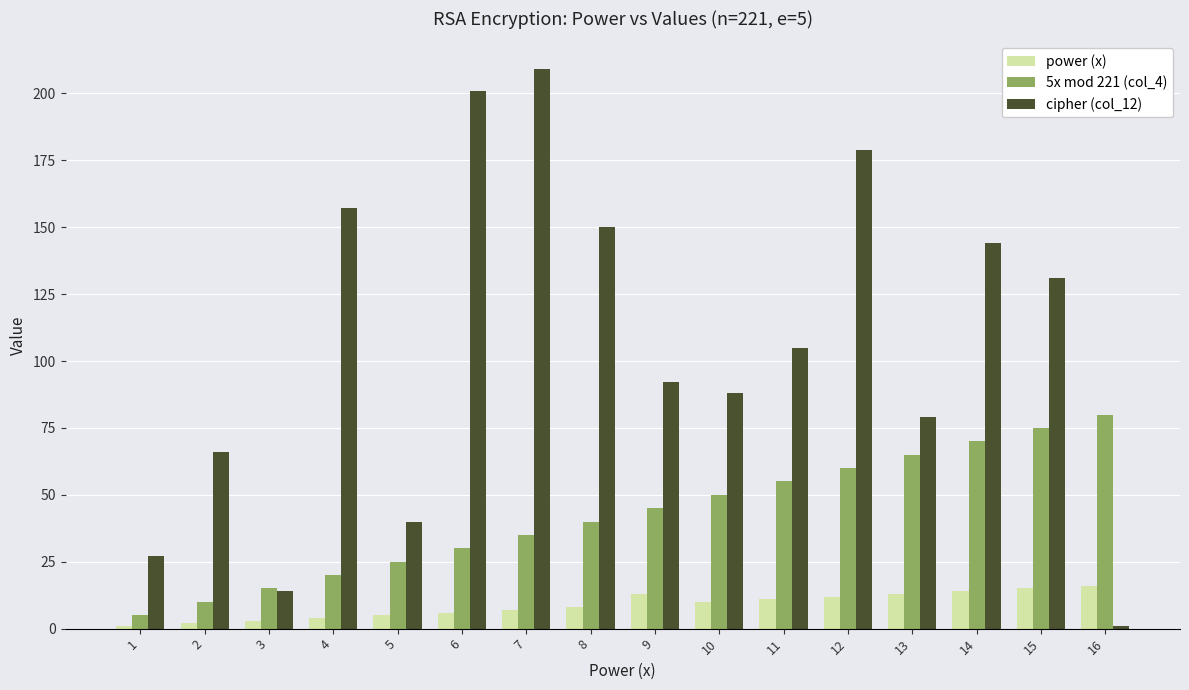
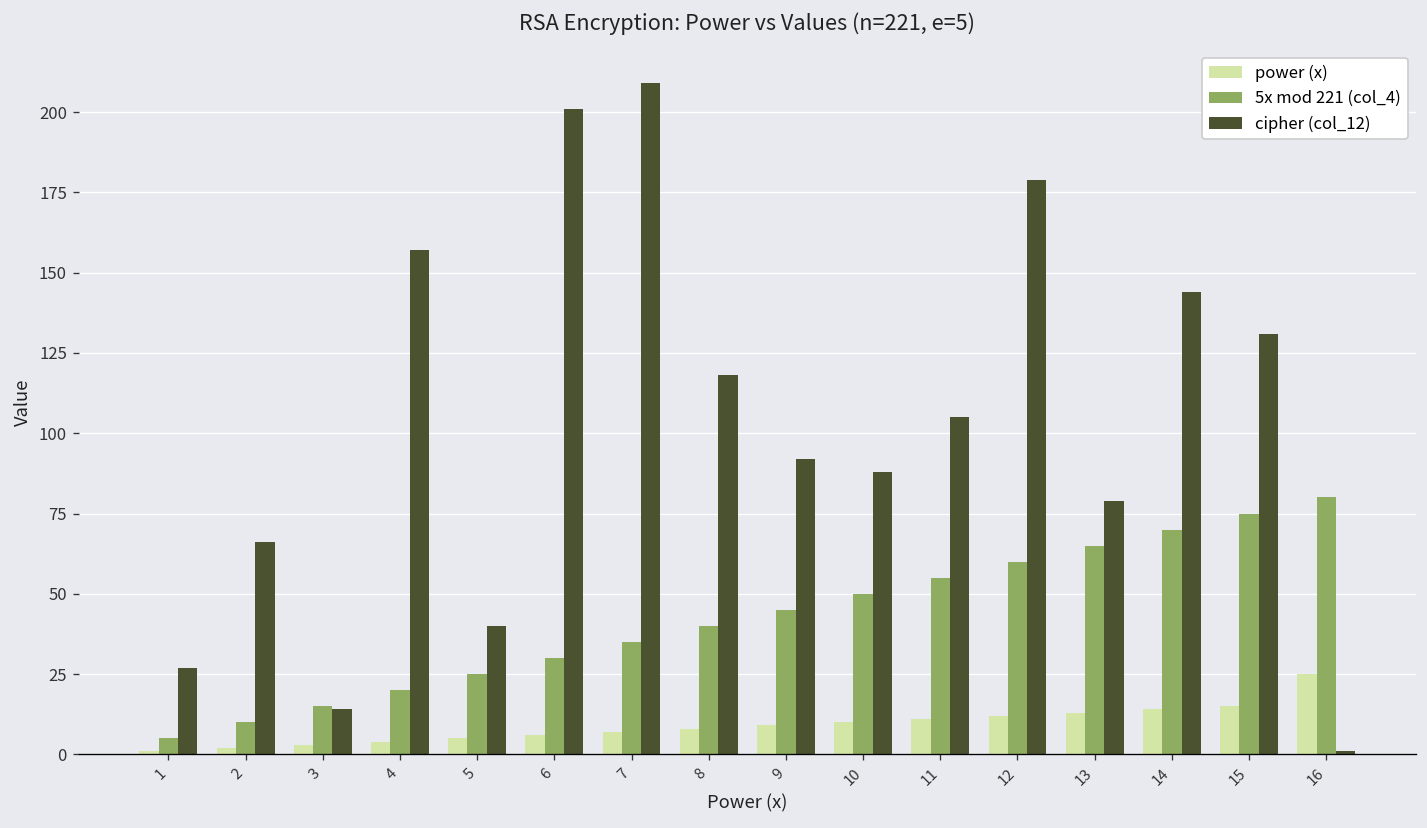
cipher (col_12), 8: 150 -> 118
power (x), 9: 13 -> 9
power (x), 16: 16 -> 25
